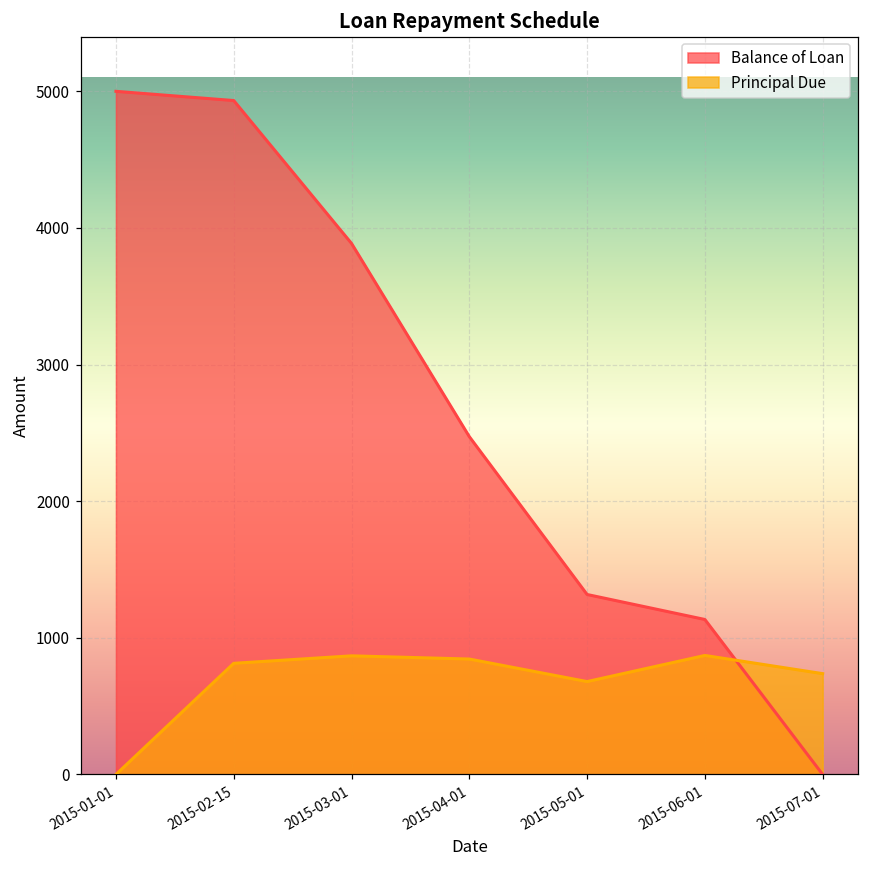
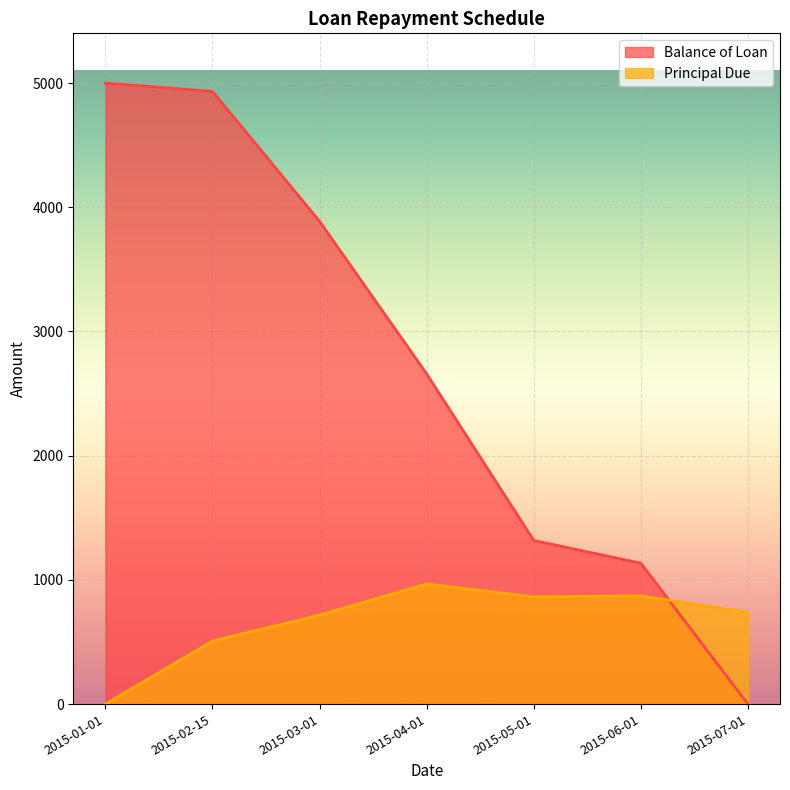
Principal Due, 2015-02-15: 810 -> 510
Principal Due, 2015-03-01: 870 -> 720
Balance of Loan, 2015-04-01: 2470 -> 2660
Principal Due, 2015-04-01: 850 -> 970
Principal Due, 2015-05-01: 680 -> 860
